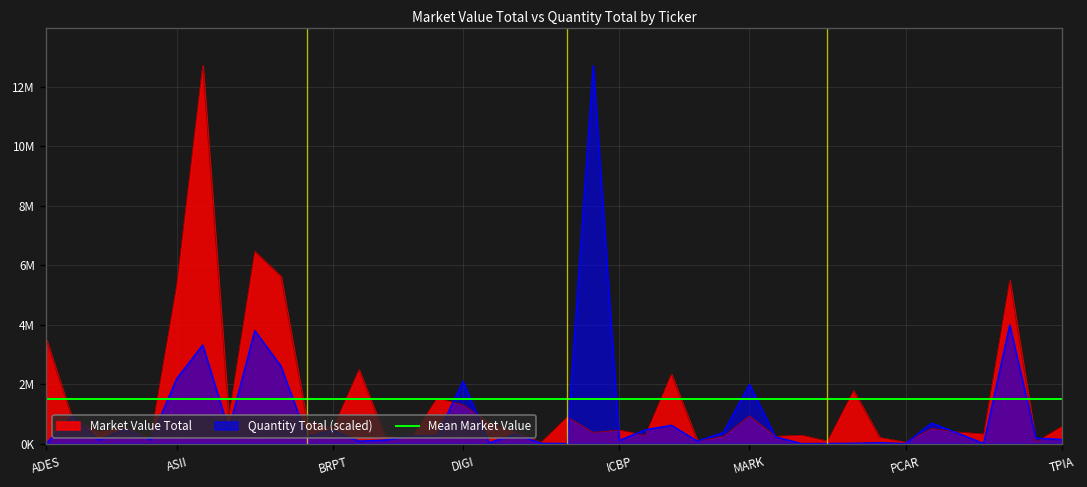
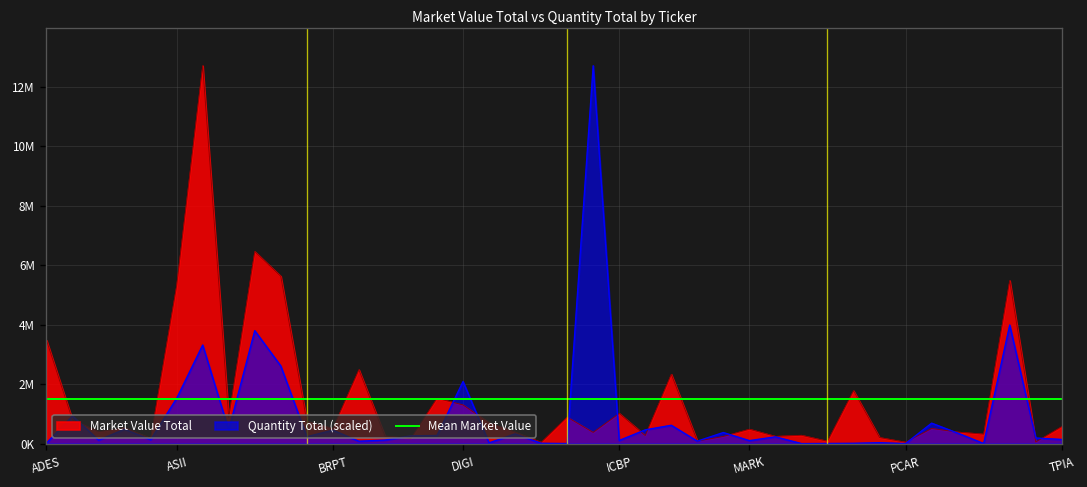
Quantity Total (scaled), ASII: 2200000 -> 1500000
Market Value Total, ICBP: 500000 -> 1000000
Market Value Total, MARK: 900000 -> 500000
Quantity Total (scaled), MARK: 2000000 -> 100000
